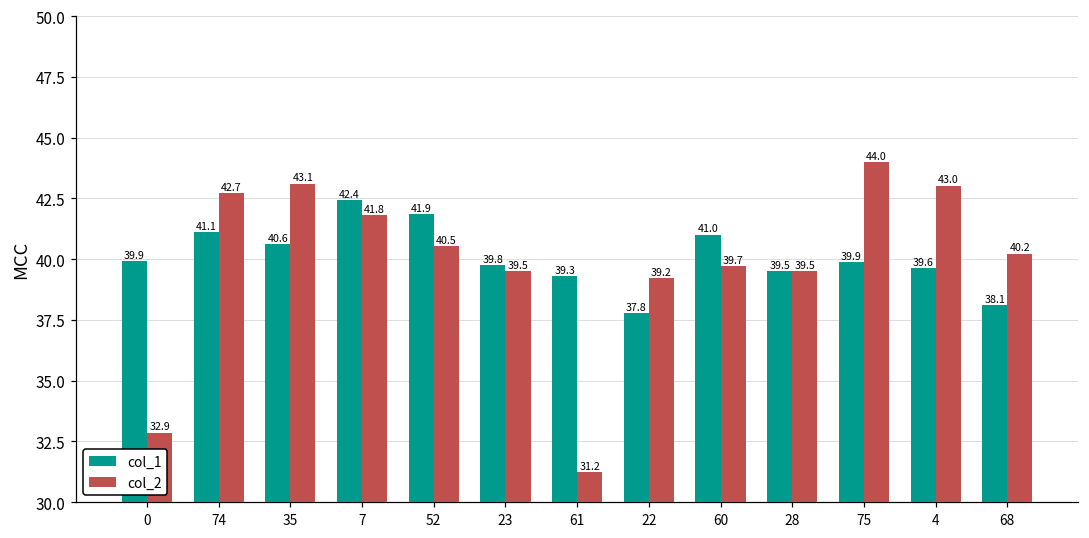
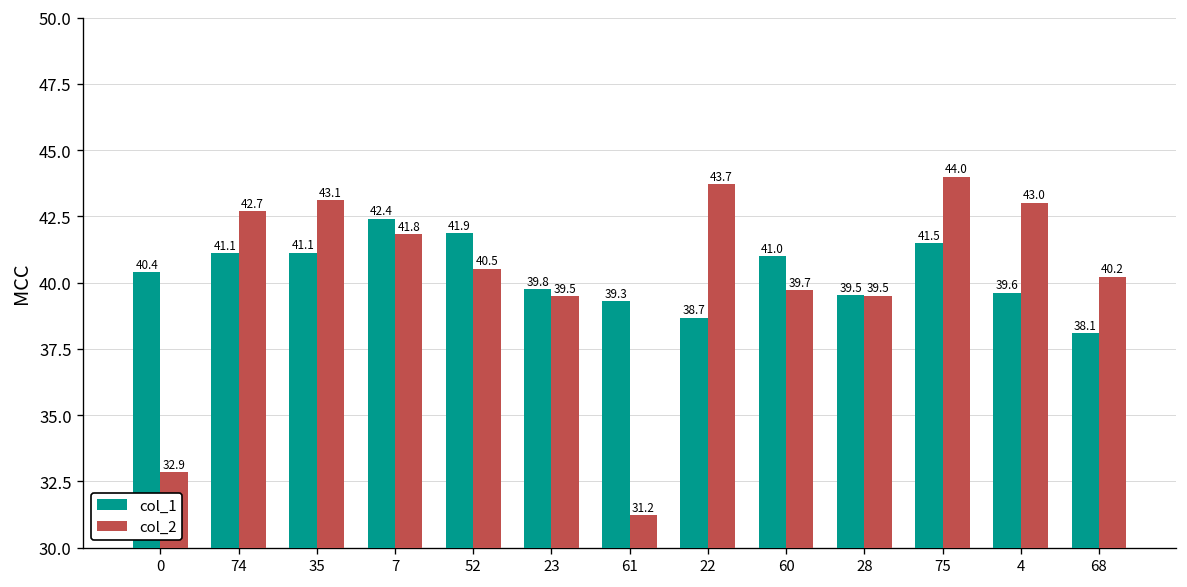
col_1, 0: 39.9 -> 40.4
col_1, 35: 40.6 -> 41.1
col_1, 22: 37.8 -> 38.7
col_2, 22: 39.2 -> 43.7
col_1, 75: 39.9 -> 41.5
